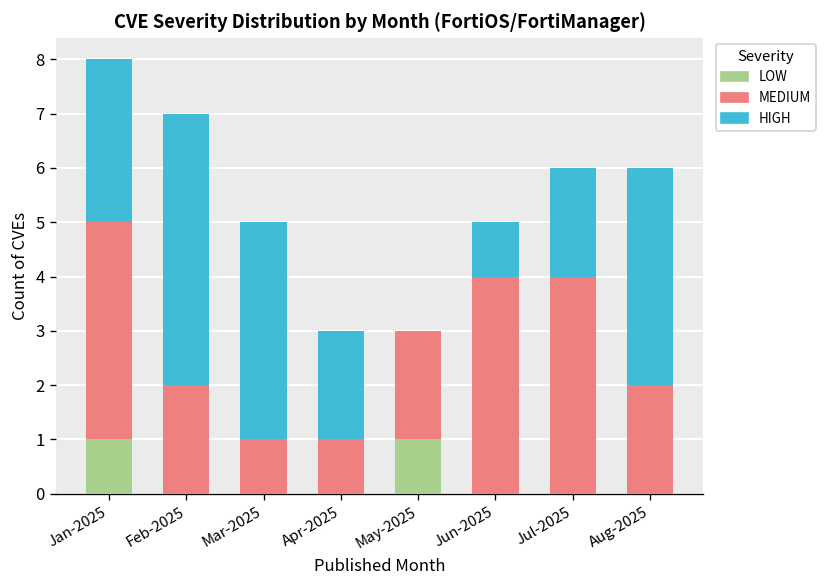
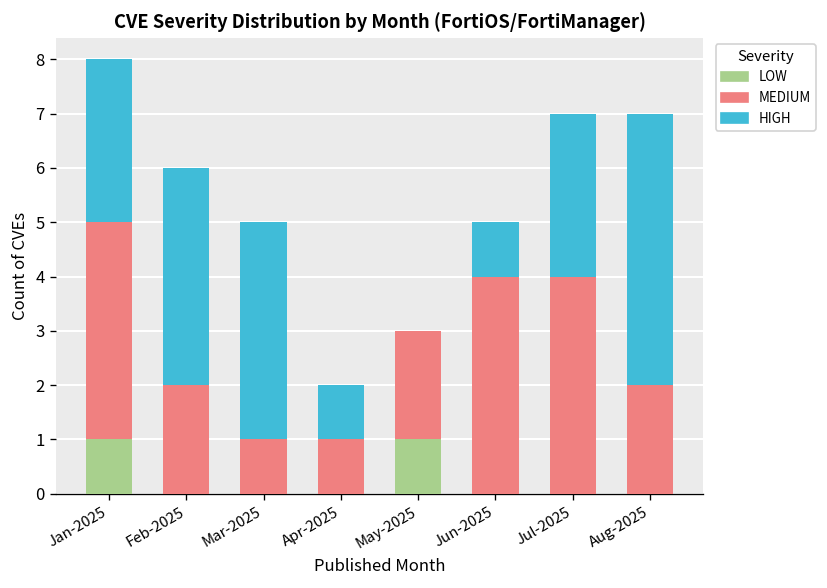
HIGH, Feb-2025: 5 -> 4
HIGH, Apr-2025: 2 -> 1
HIGH, Jul-2025: 2 -> 3
HIGH, Aug-2025: 4 -> 5
